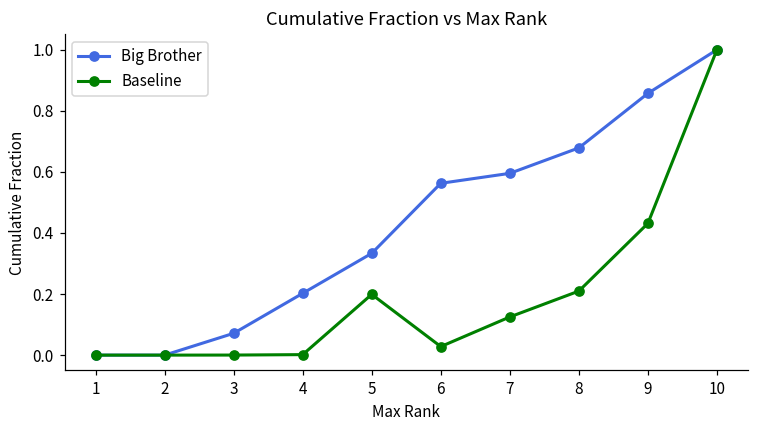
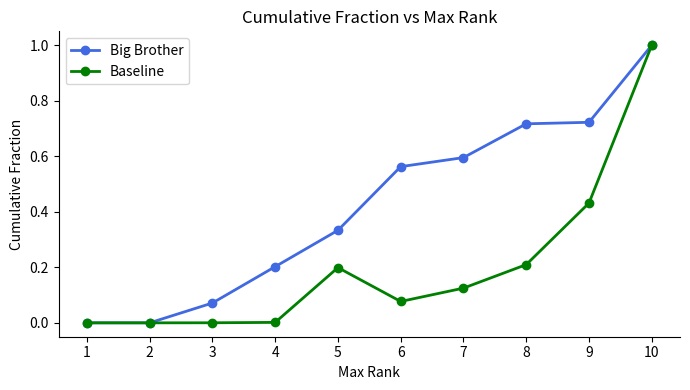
Baseline, 6: 0.03 -> 0.08
Big Brother, 8: 0.68 -> 0.72
Big Brother, 9: 0.86 -> 0.72
